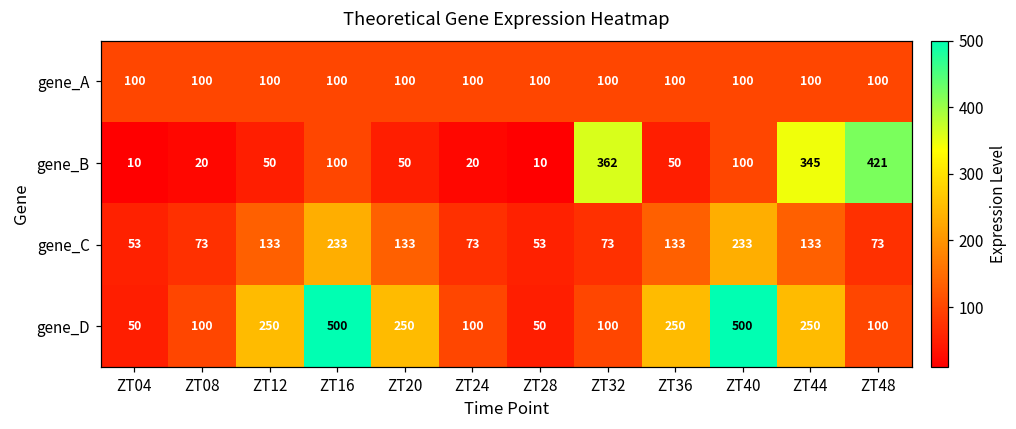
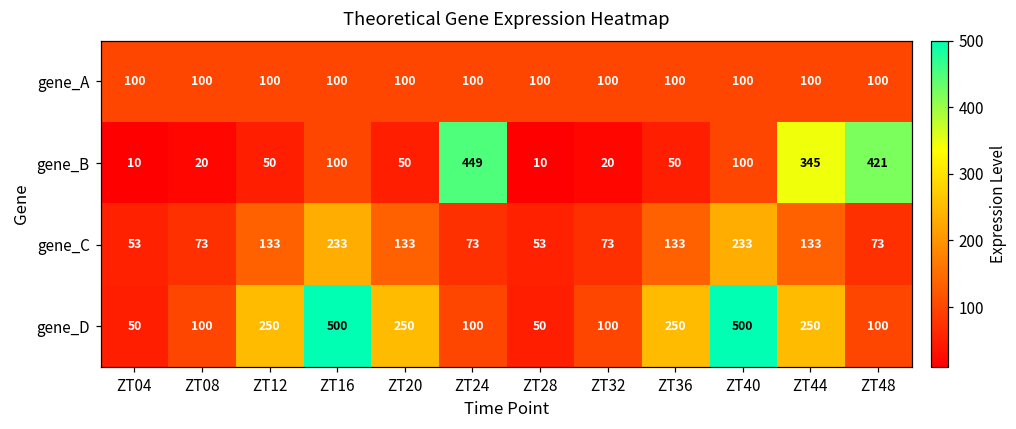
gene_B, ZT24: 20 -> 449
gene_B, ZT32: 362 -> 20
